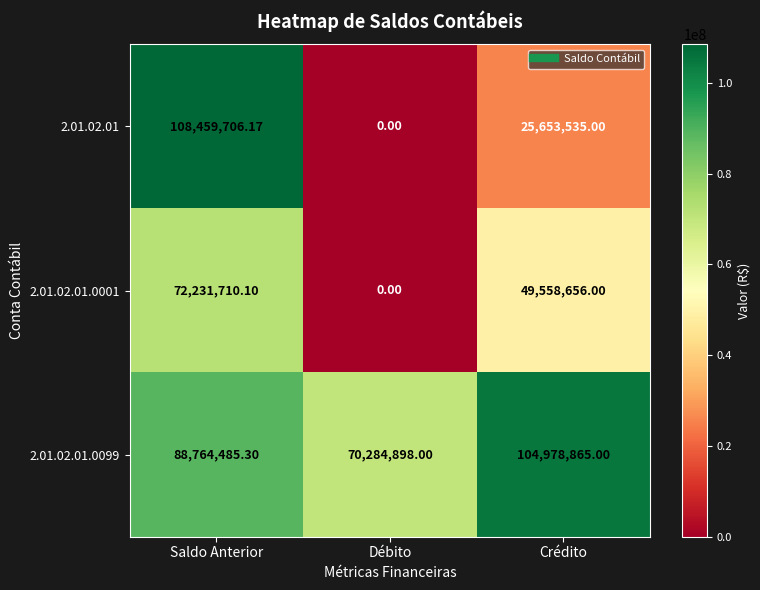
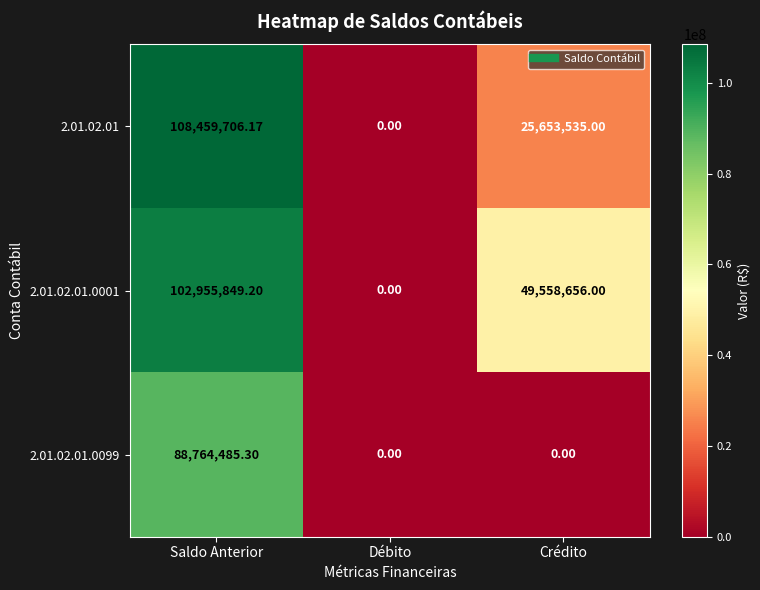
2.01.02.01.0001, Saldo Anterior: 72,231,710.10 -> 102,955,849.20
2.01.02.01.0099, Débito: 70,284,898.00 -> 0.00
2.01.02.01.0099, Crédito: 104,978,865.00 -> 0.00
